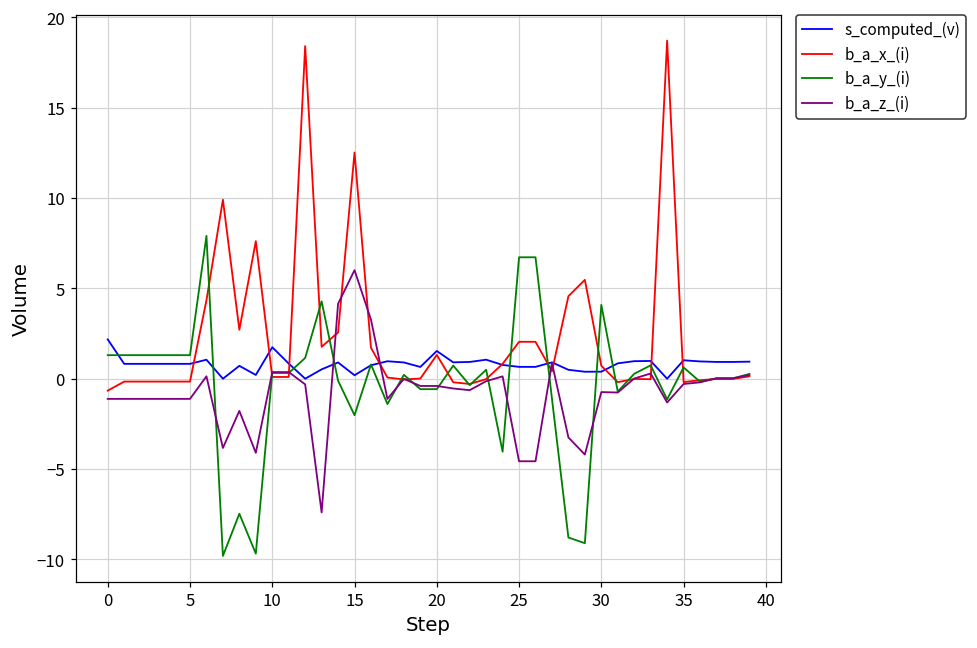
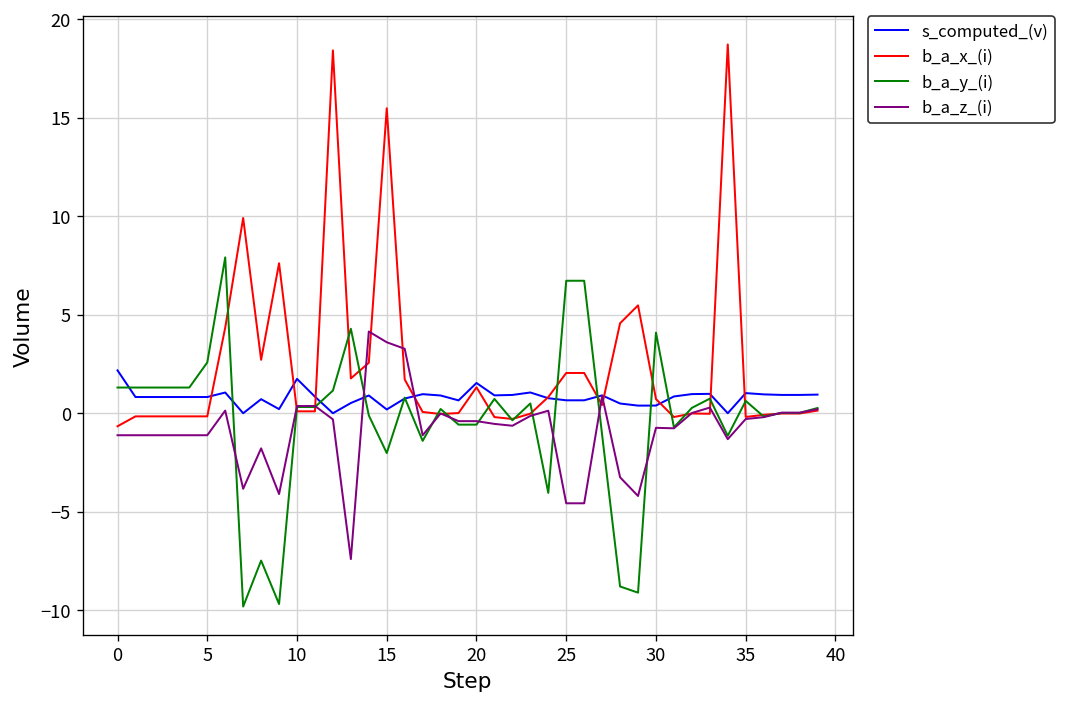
b_a_y_(i), 5: 1.3 -> 2.6
b_a_x_(i), 15: 12.5 -> 15.5
b_a_z_(i), 15: 6.0 -> 3.6
